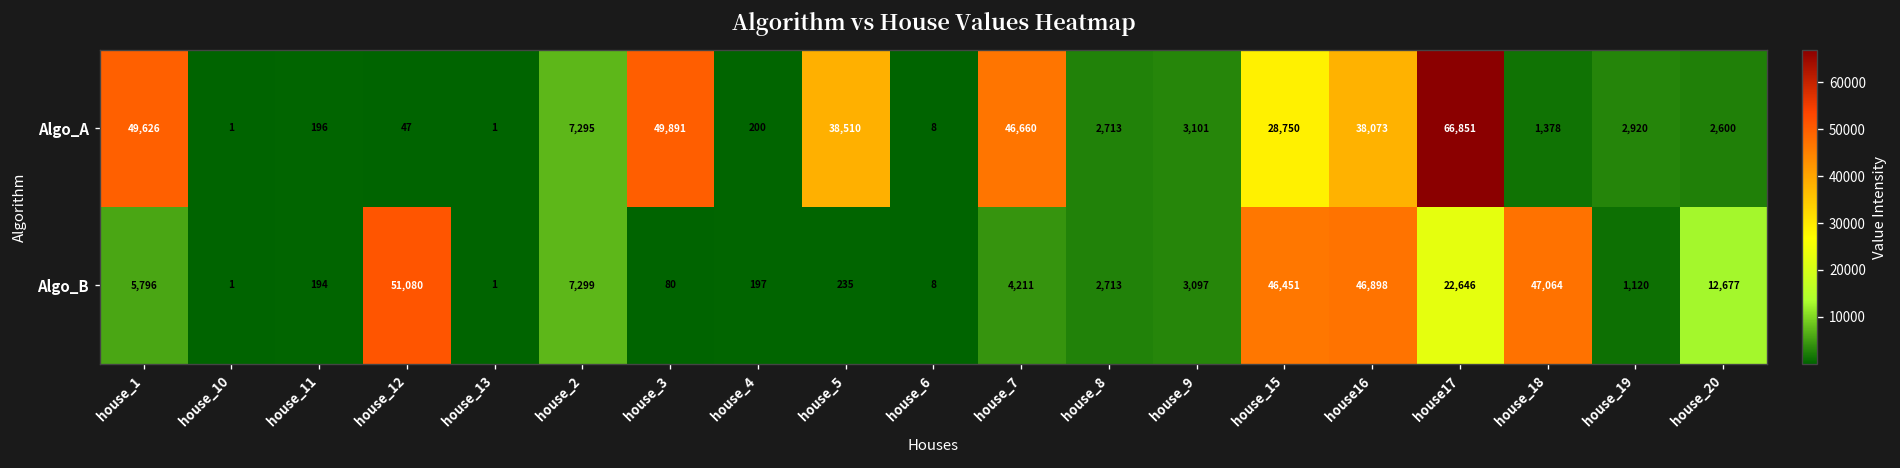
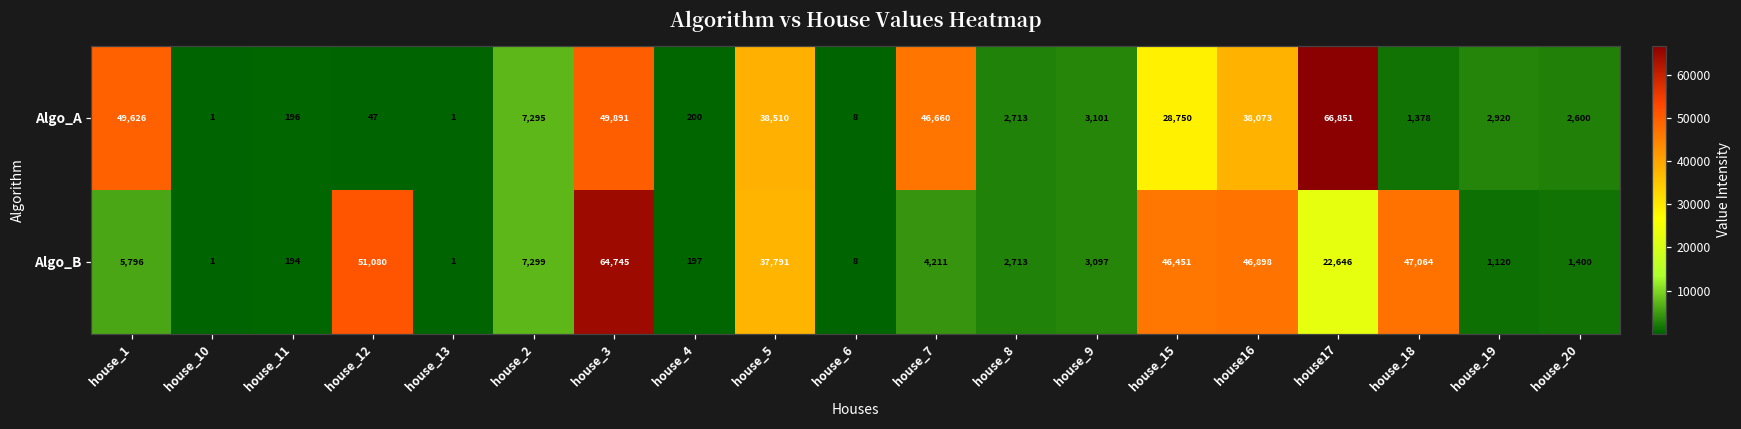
Algo_B, house_3: 80 -> 64,745
Algo_B, house_5: 235 -> 37,791
Algo_B, house_20: 12,677 -> 1,400
